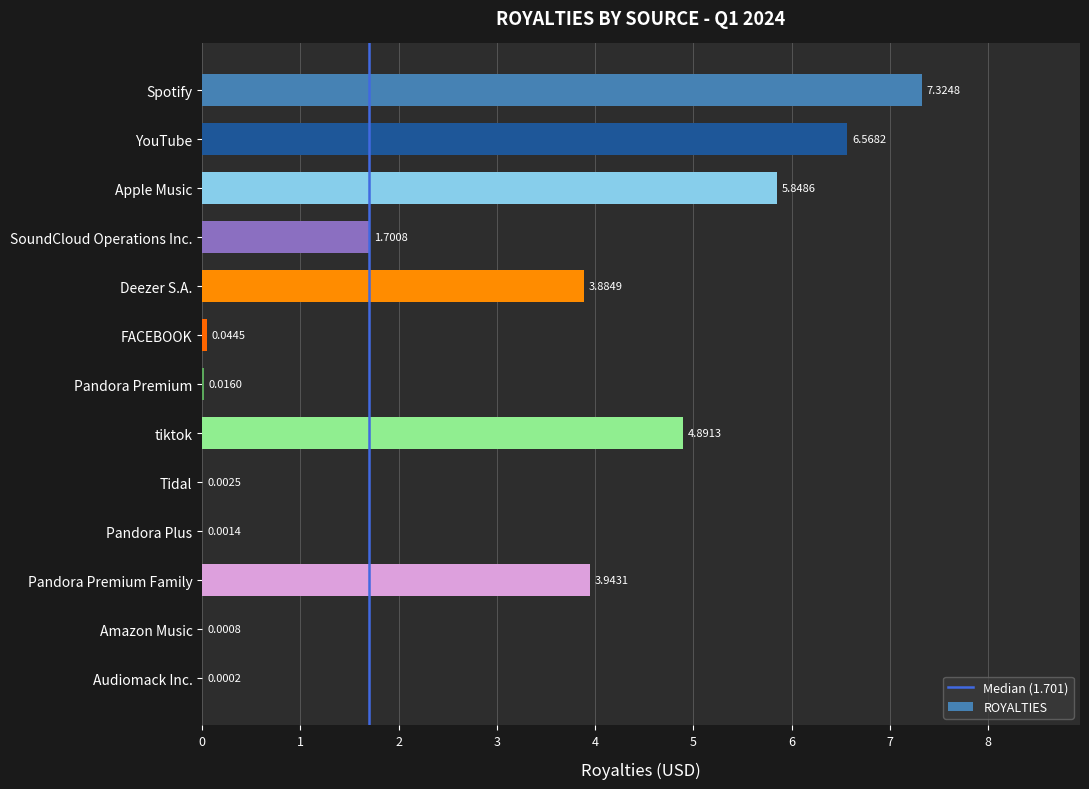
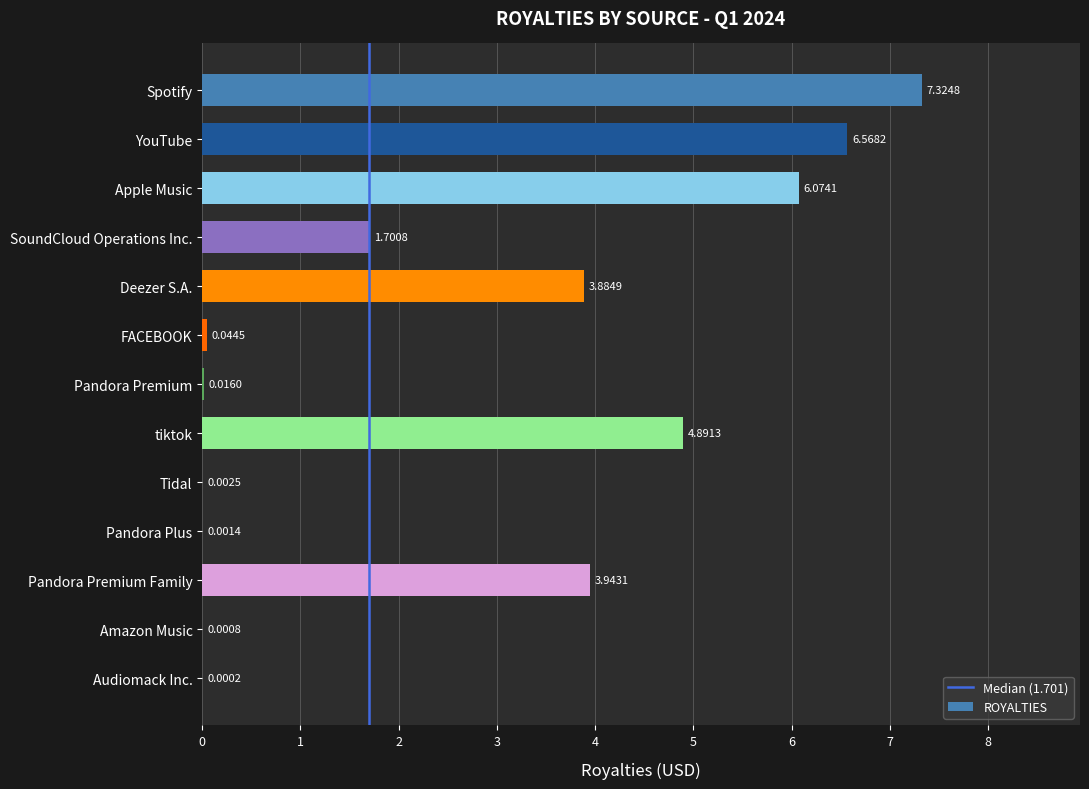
Apple Music: 5.8486 -> 6.0741
